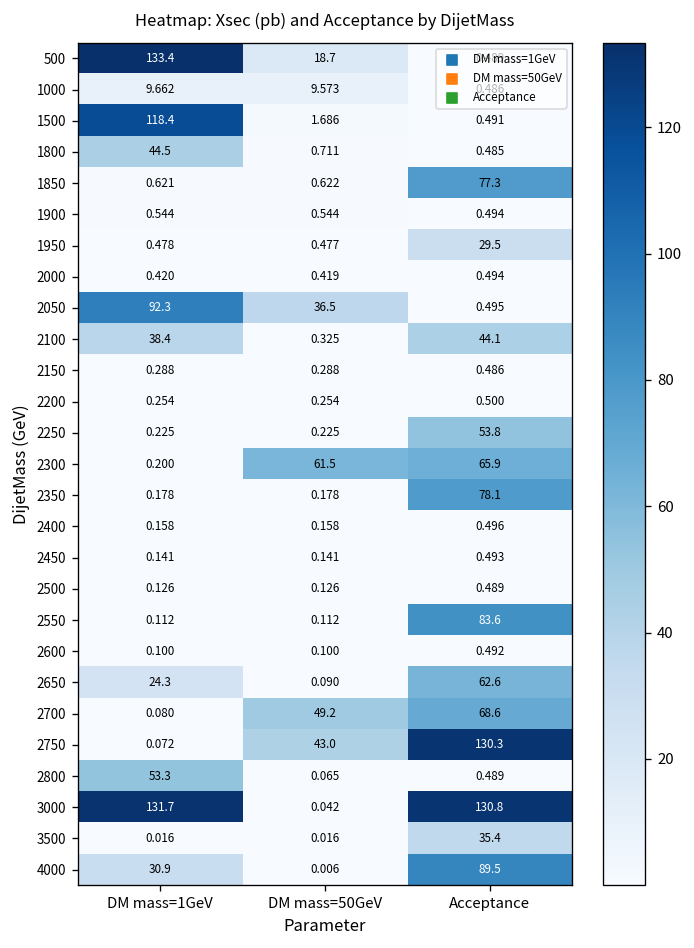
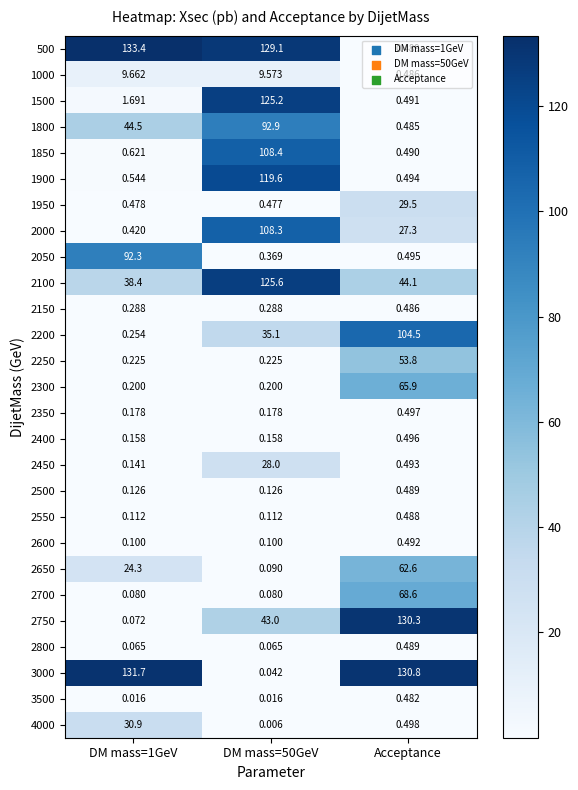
500, DM mass=50GeV: 18.7 -> 129.1
1500, DM mass=1GeV: 118.4 -> 1.691
1500, DM mass=50GeV: 1.686 -> 125.2
1800, DM mass=50GeV: 0.711 -> 92.9
1850, DM mass=50GeV: 0.622 -> 108.4
1850, Acceptance: 77.3 -> 0.490
1900, DM mass=50GeV: 0.544 -> 119.6
2000, DM mass=50GeV: 0.419 -> 108.3
2000, Acceptance: 0.494 -> 27.3
2050, DM mass=50GeV: 36.5 -> 0.369
2100, DM mass=50GeV: 0.325 -> 125.6
2200, DM mass=50GeV: 0.254 -> 35.1
2200, Acceptance: 0.500 -> 104.5
2300, DM mass=50GeV: 61.5 -> 0.200
2350, Acceptance: 78.1 -> 0.497
2450, DM mass=50GeV: 0.141 -> 28.0
2550, Acceptance: 83.6 -> 0.488
2700, DM mass=50GeV: 49.2 -> 0.080
2800, DM mass=1GeV: 53.3 -> 0.065
3500, Acceptance: 35.4 -> 0.482
4000, Acceptance: 89.5 -> 0.498
